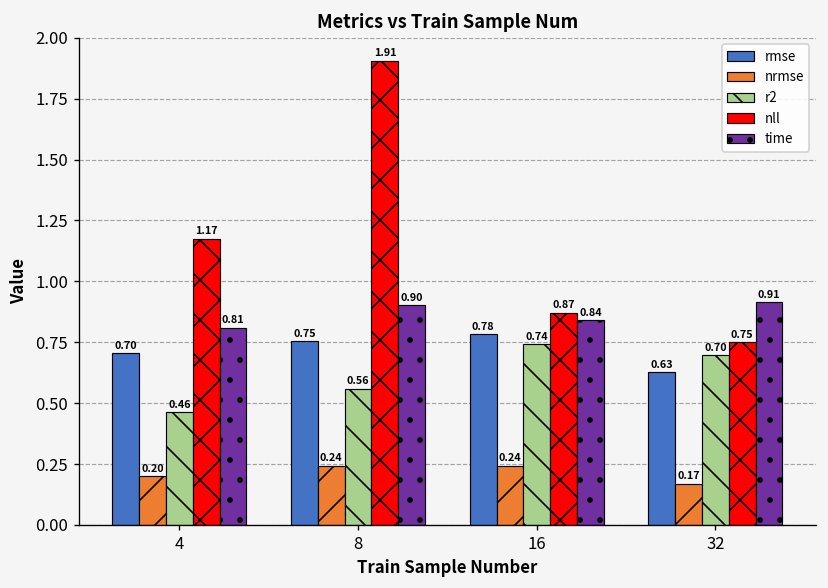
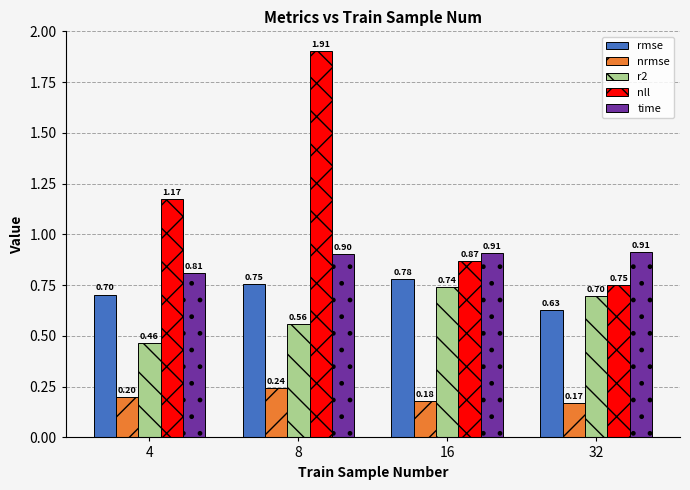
nrmse, 16: 0.24 -> 0.18
time, 16: 0.84 -> 0.91
